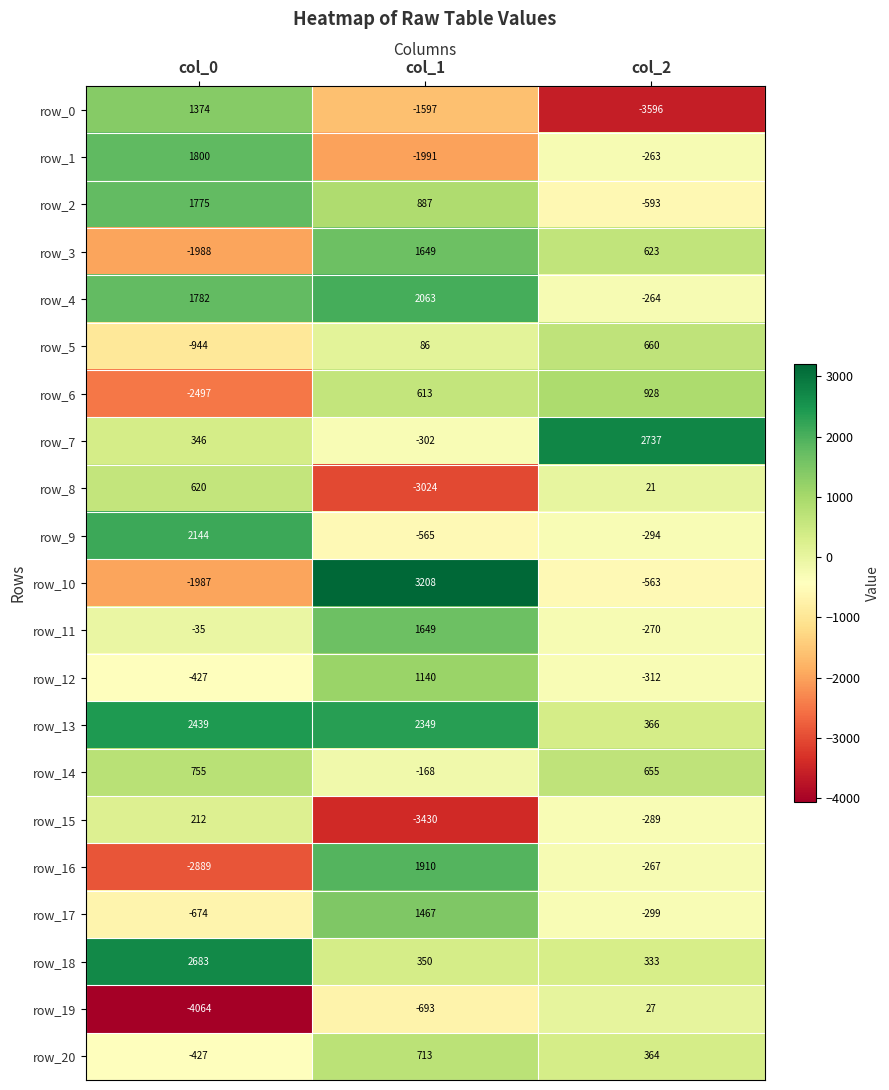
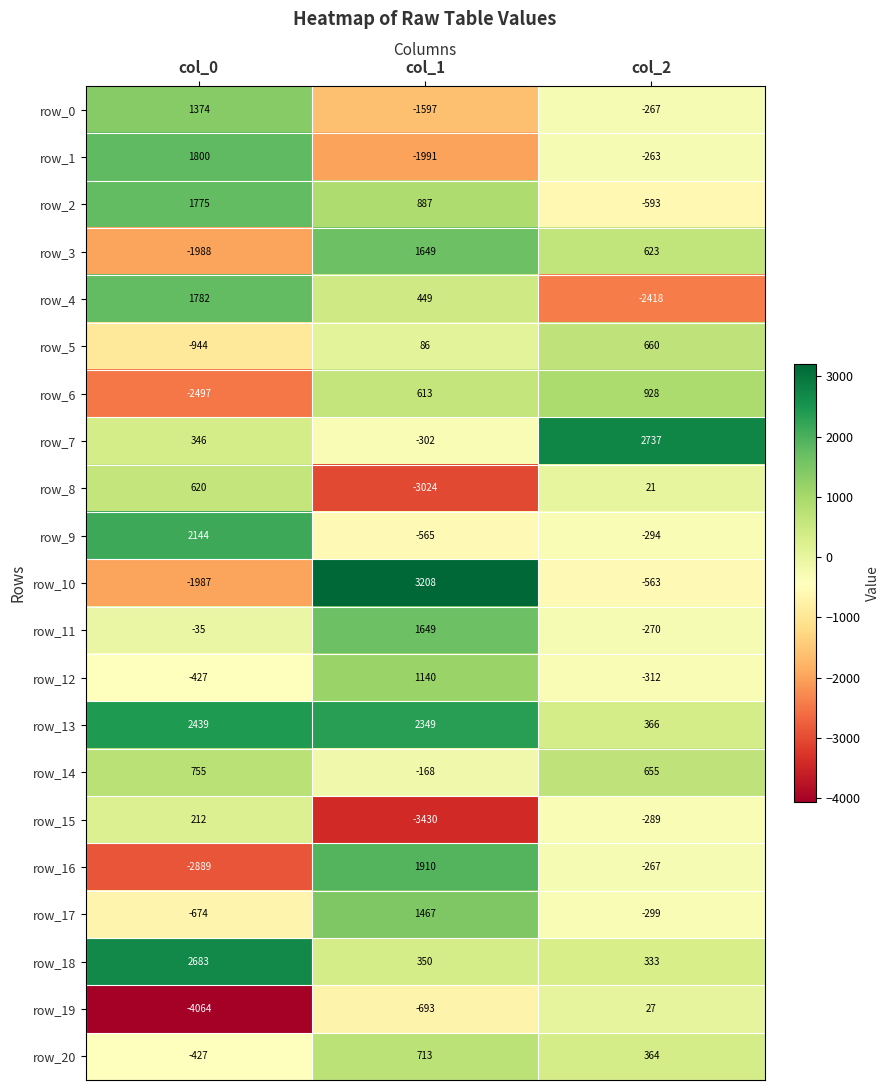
row_0, col_2: -3596 -> -267
row_4, col_1: 2063 -> 449
row_4, col_2: -264 -> -2418
